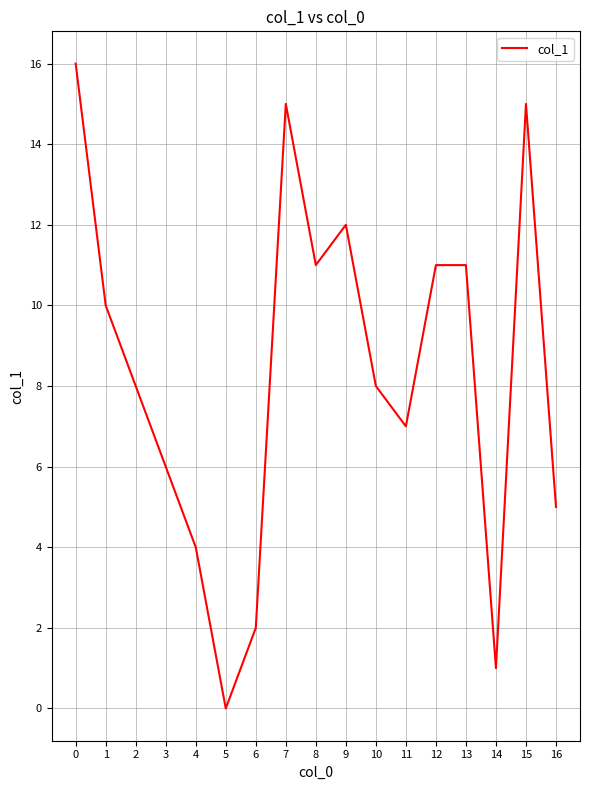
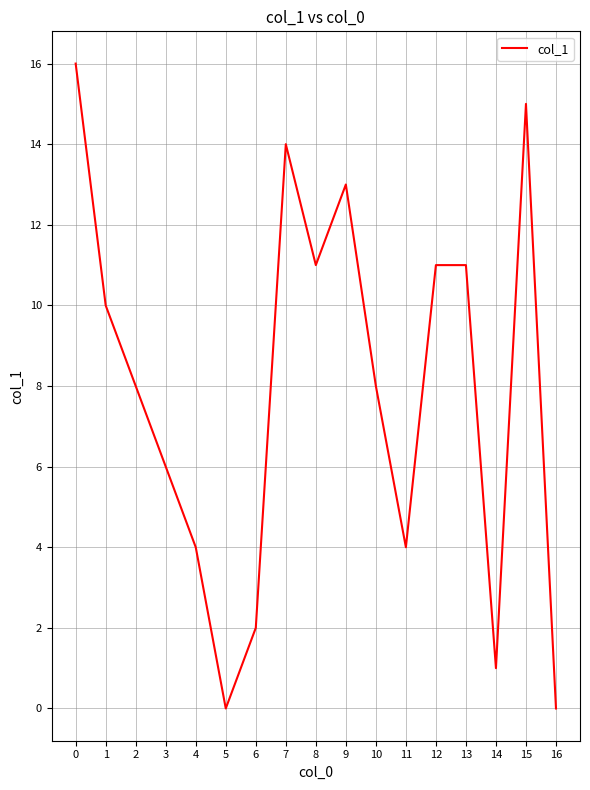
7: 15 -> 14
9: 12 -> 13
11: 7 -> 4
16: 5 -> 0
